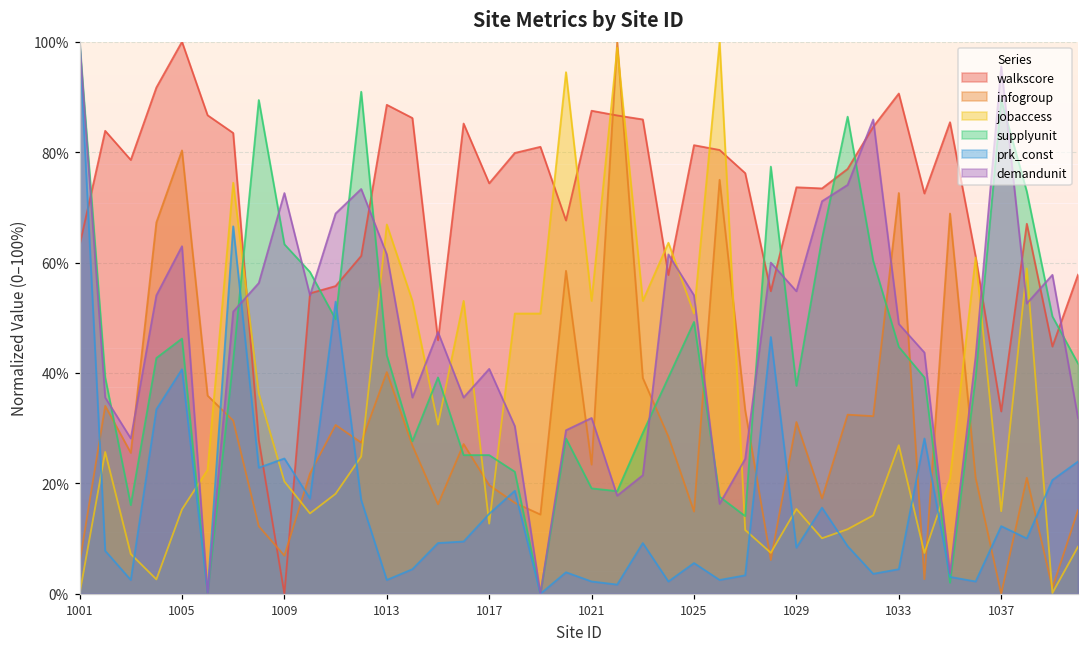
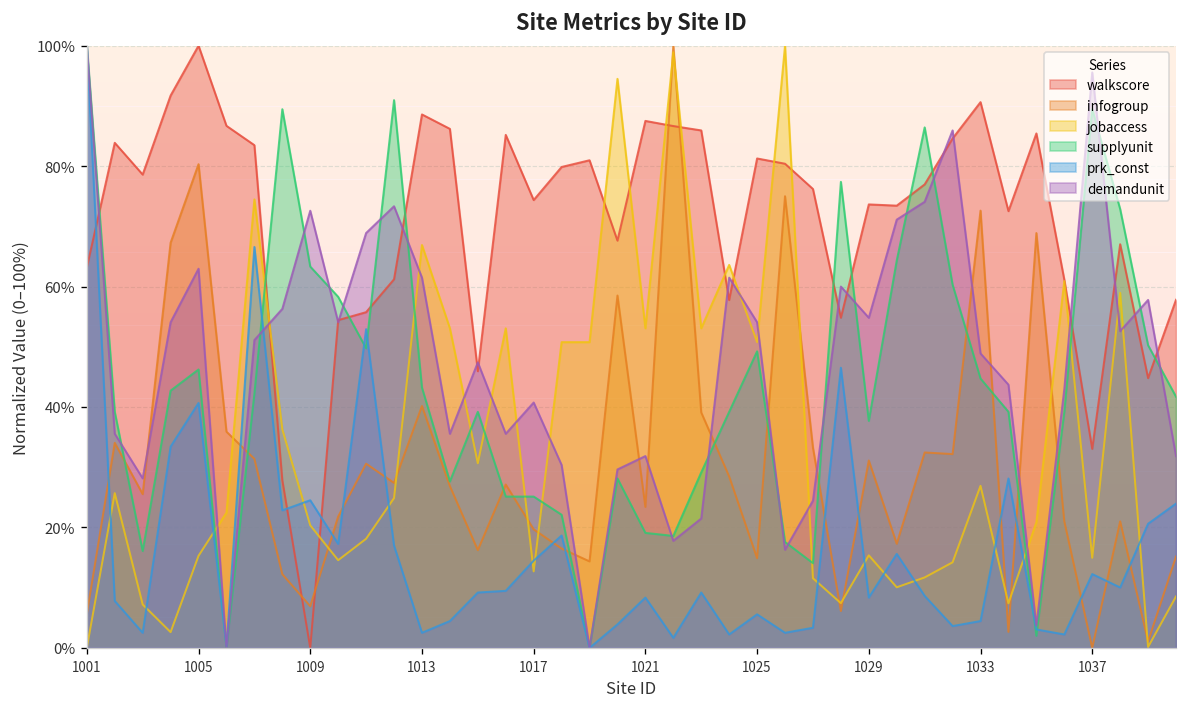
prk_const, 1021: 2% -> 8%
